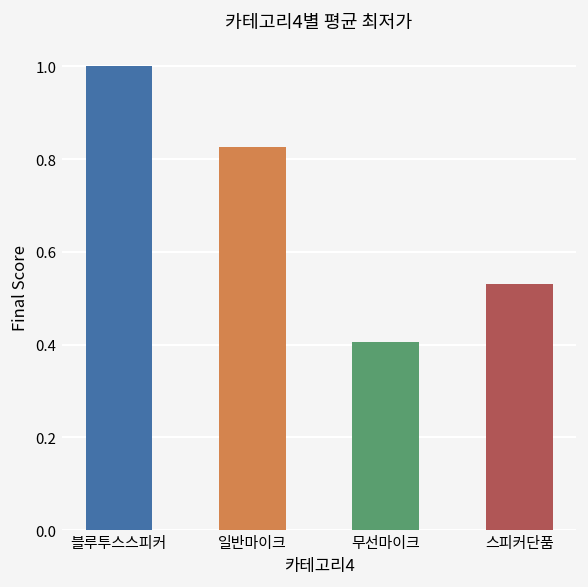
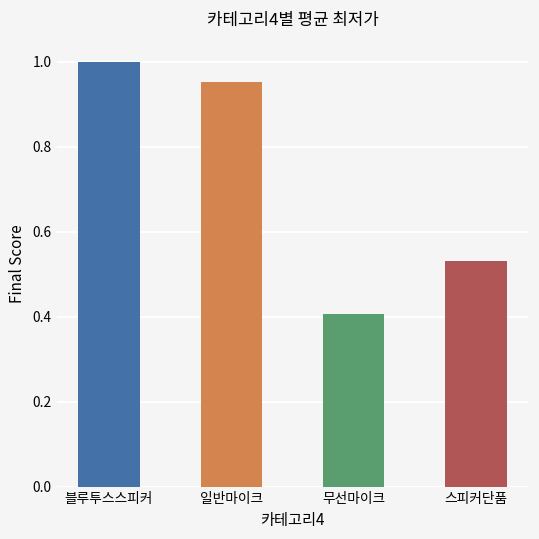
일반마이크: 0.83 -> 0.95
